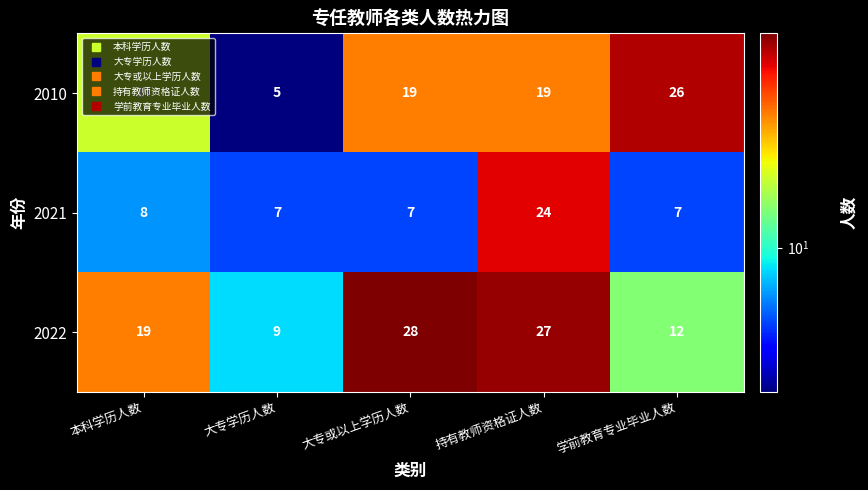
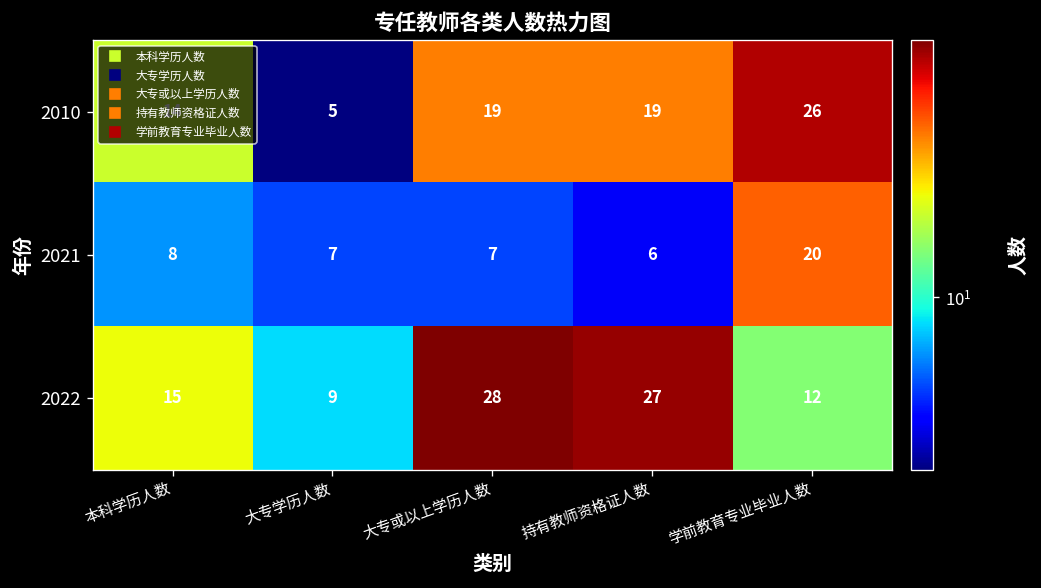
2021, 持有教师资格证人数: 24 -> 6
2021, 学前教育专业毕业人数: 7 -> 20
2022, 本科学历人数: 19 -> 15
